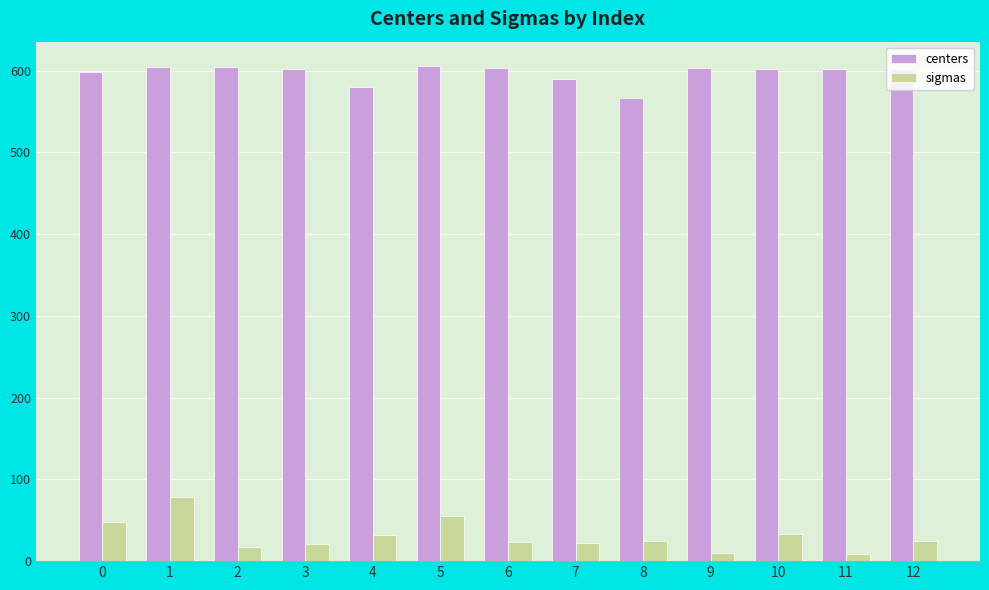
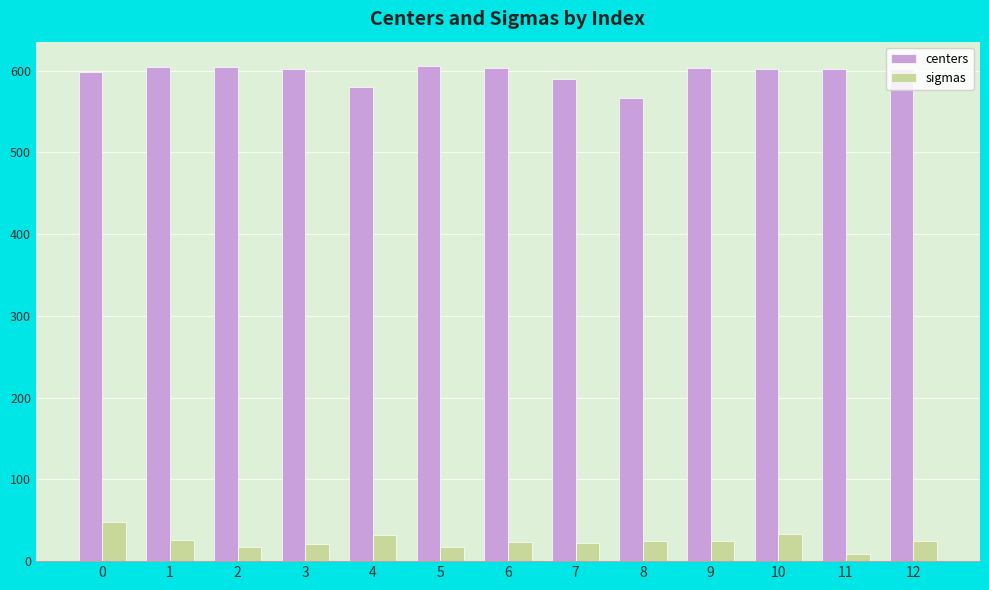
sigmas, 1: 80 -> 30
sigmas, 5: 60 -> 20
sigmas, 9: 10 -> 20
